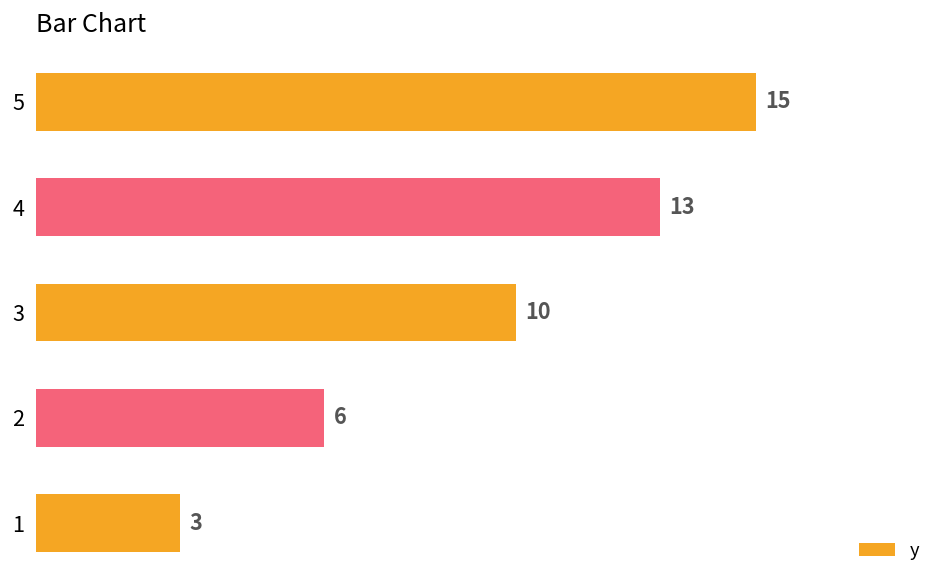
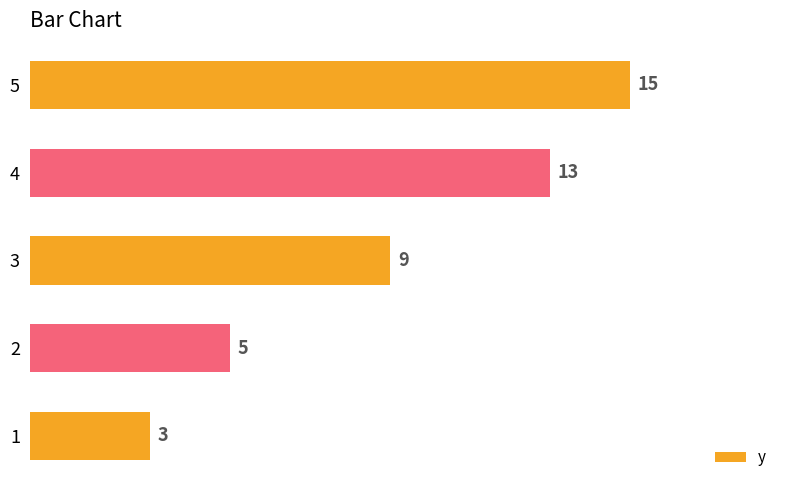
3: 10 -> 9
2: 6 -> 5
